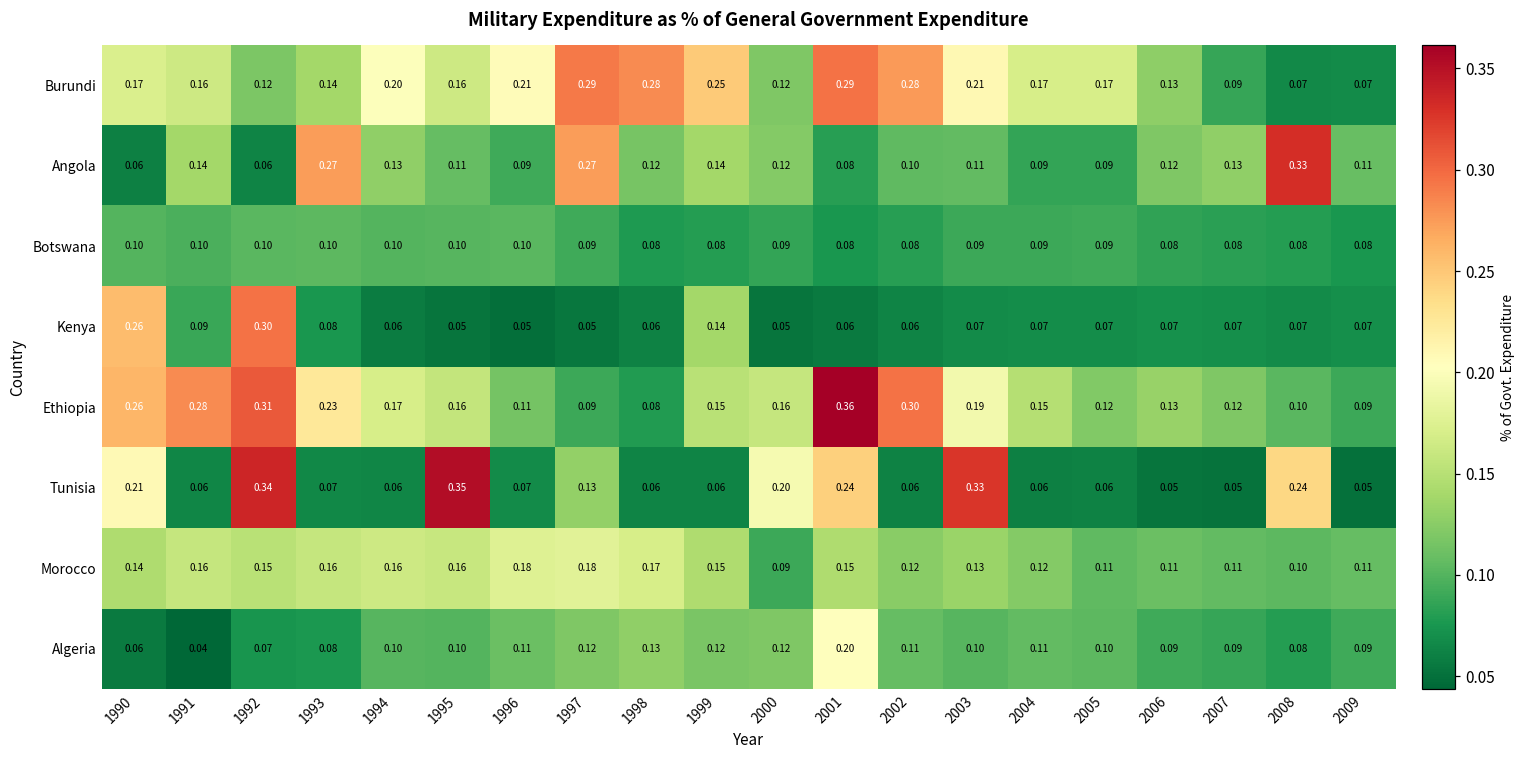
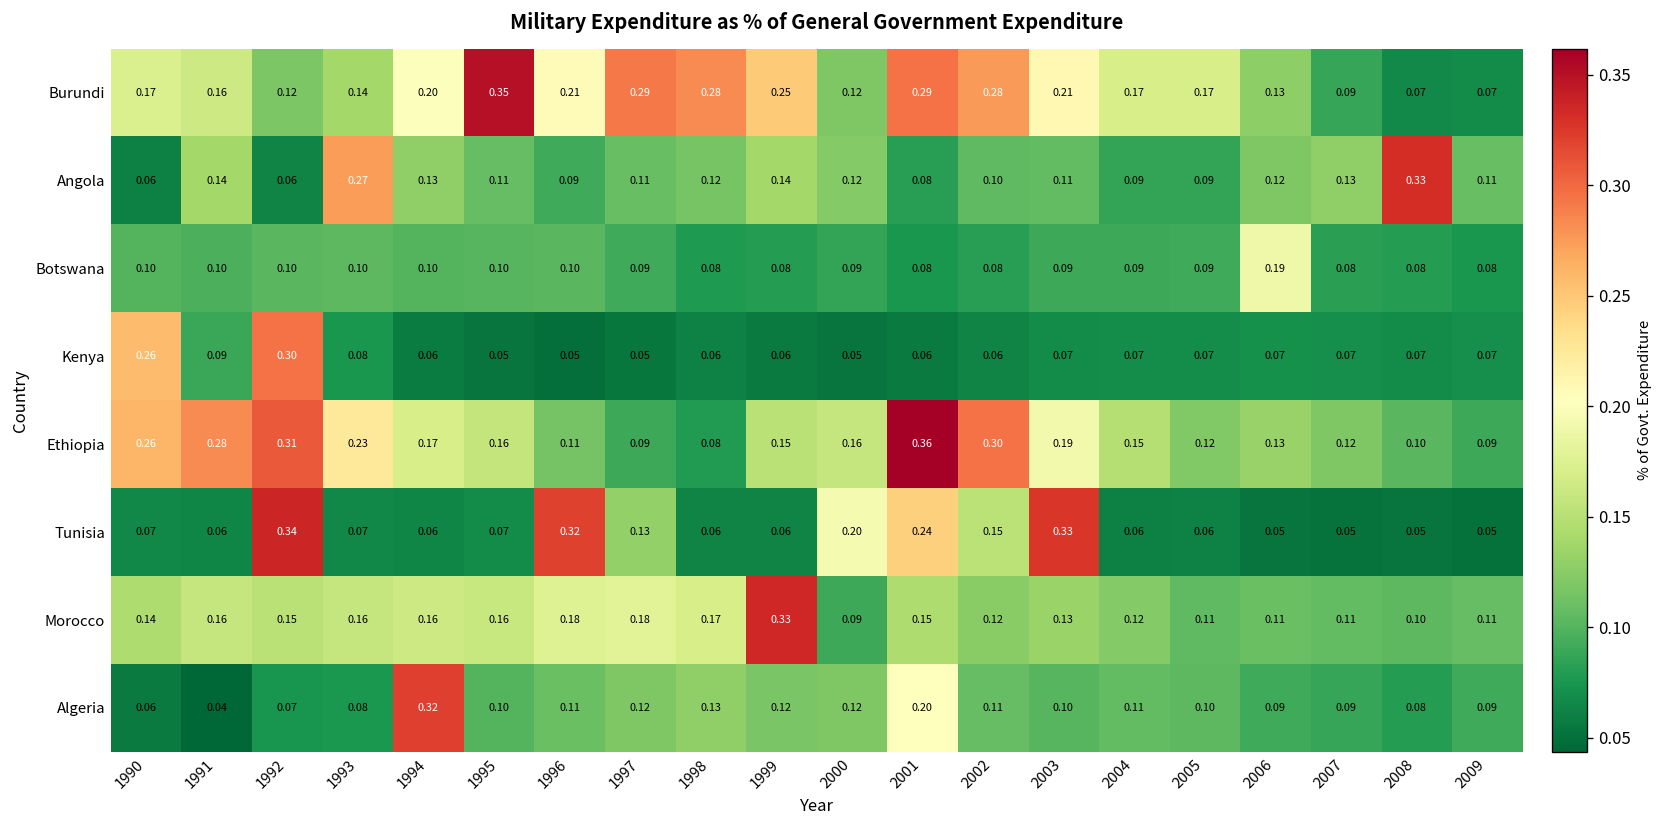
Burundi, 1995: 0.16 -> 0.35
Angola, 1997: 0.27 -> 0.11
Botswana, 2006: 0.08 -> 0.19
Kenya, 1999: 0.14 -> 0.06
Tunisia, 1990: 0.21 -> 0.07
Tunisia, 1995: 0.35 -> 0.07
Tunisia, 1996: 0.07 -> 0.32
Tunisia, 2002: 0.06 -> 0.15
Tunisia, 2008: 0.24 -> 0.05
Morocco, 1999: 0.15 -> 0.33
Algeria, 1994: 0.10 -> 0.32
